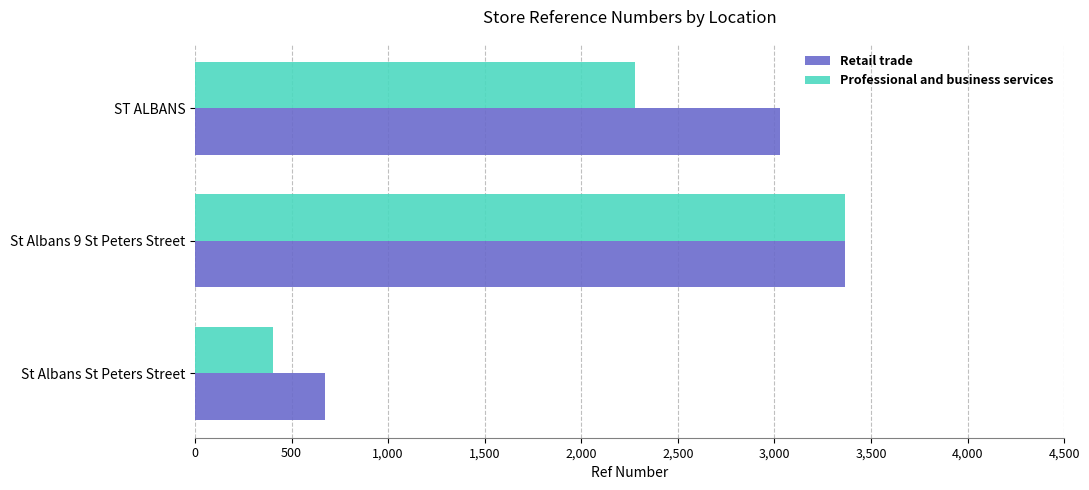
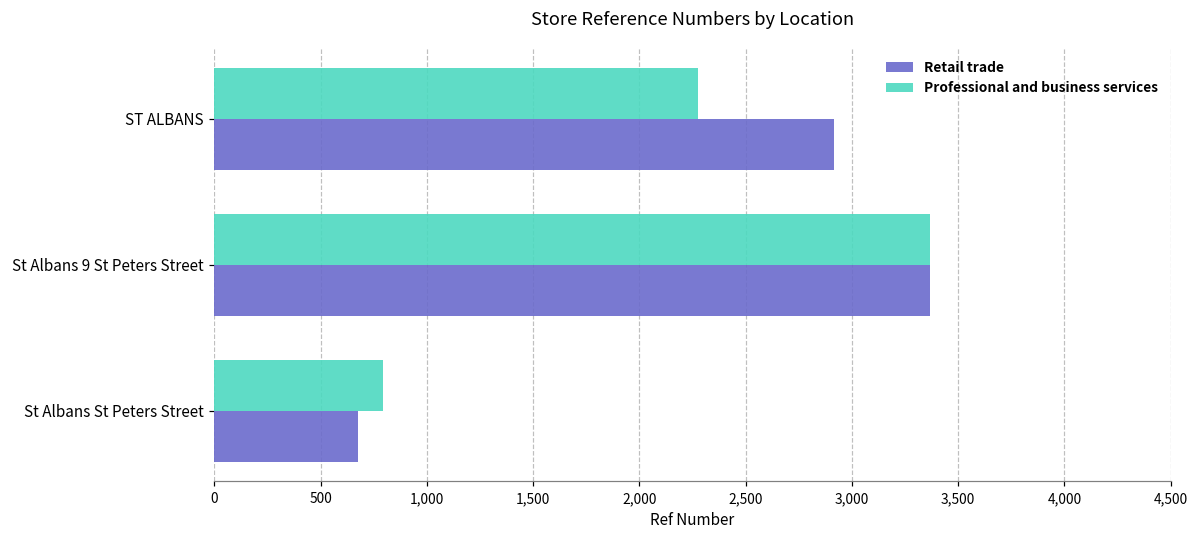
Retail trade, ST ALBANS: 3,030 -> 2,920
Professional and business services, St Albans St Peters Street: 400 -> 800
